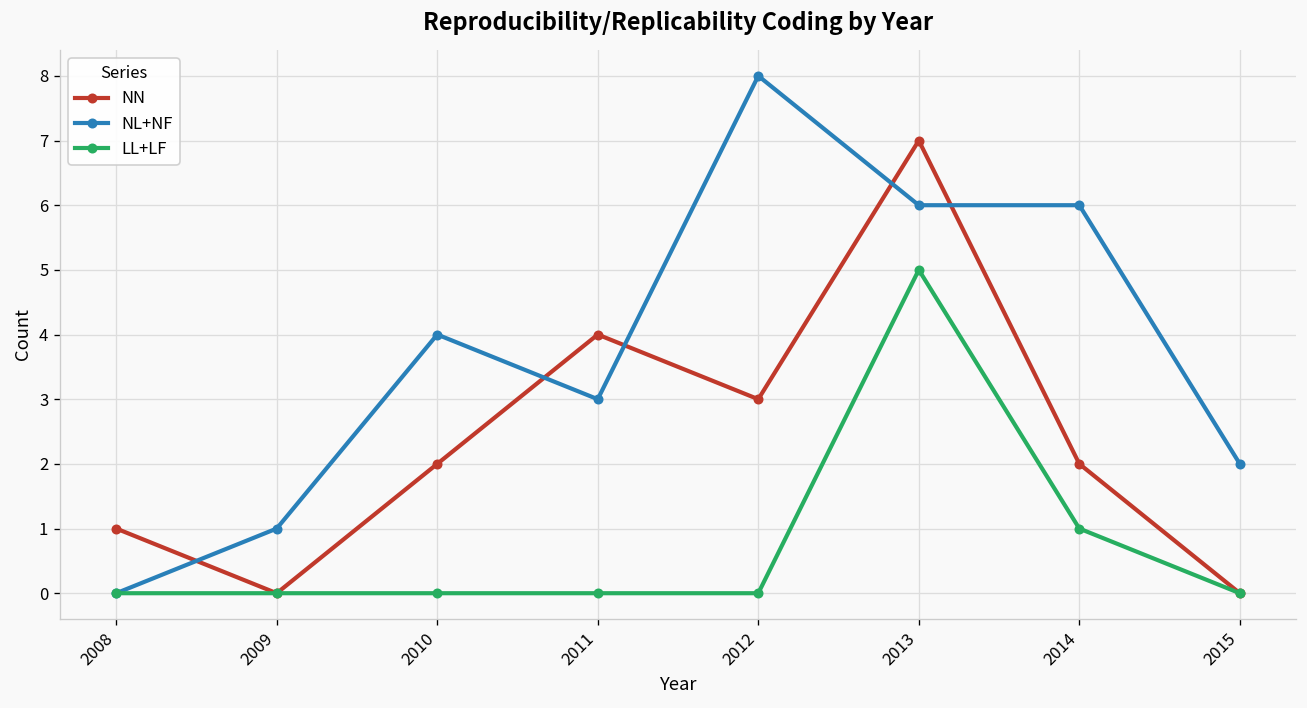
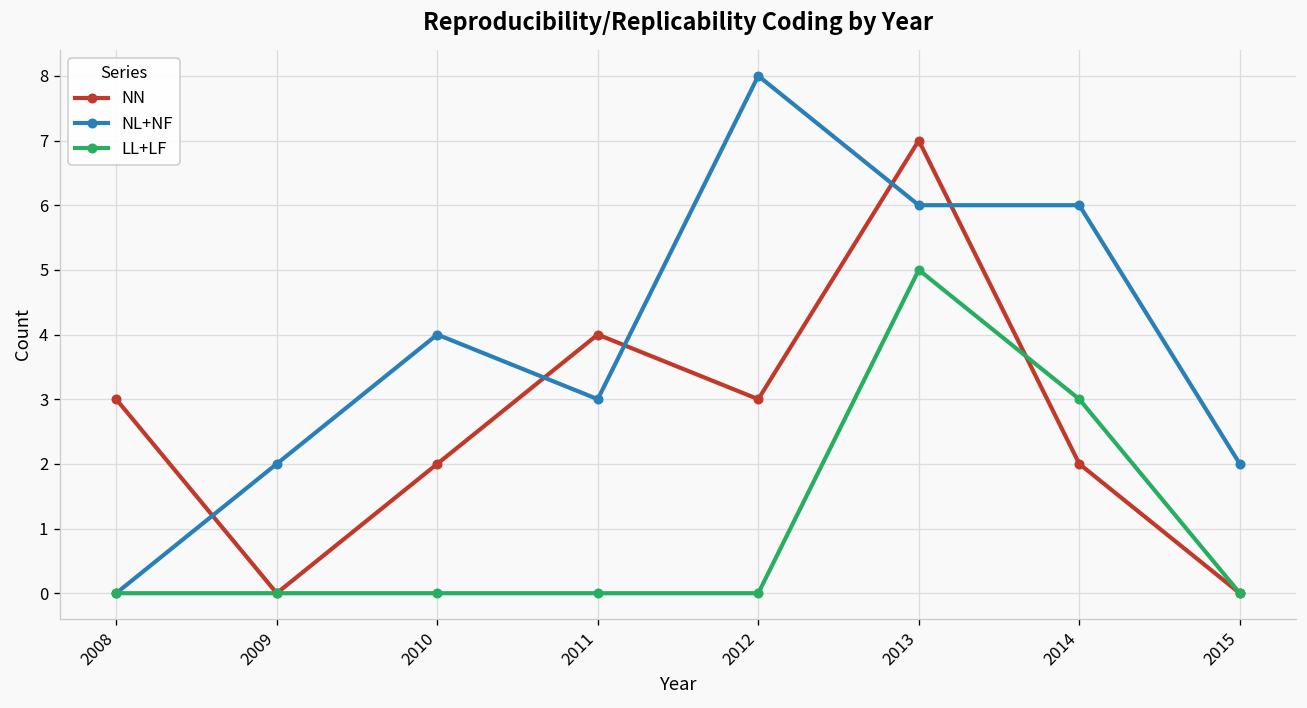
NN, 2008: 1 -> 3
NL+NF, 2009: 1 -> 2
LL+LF, 2014: 1 -> 3
